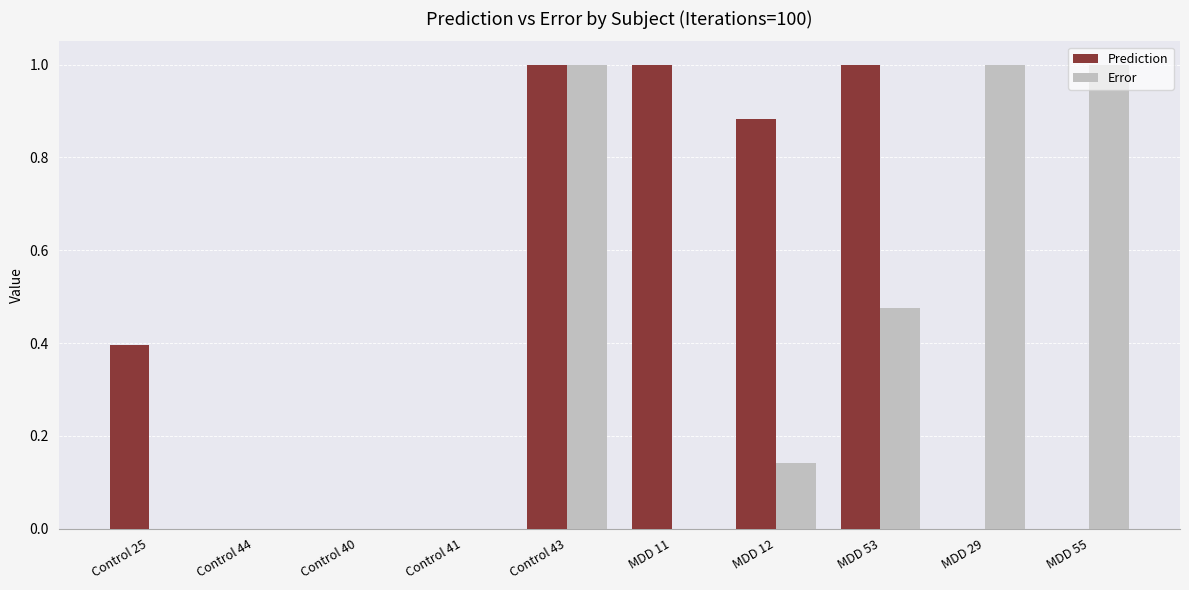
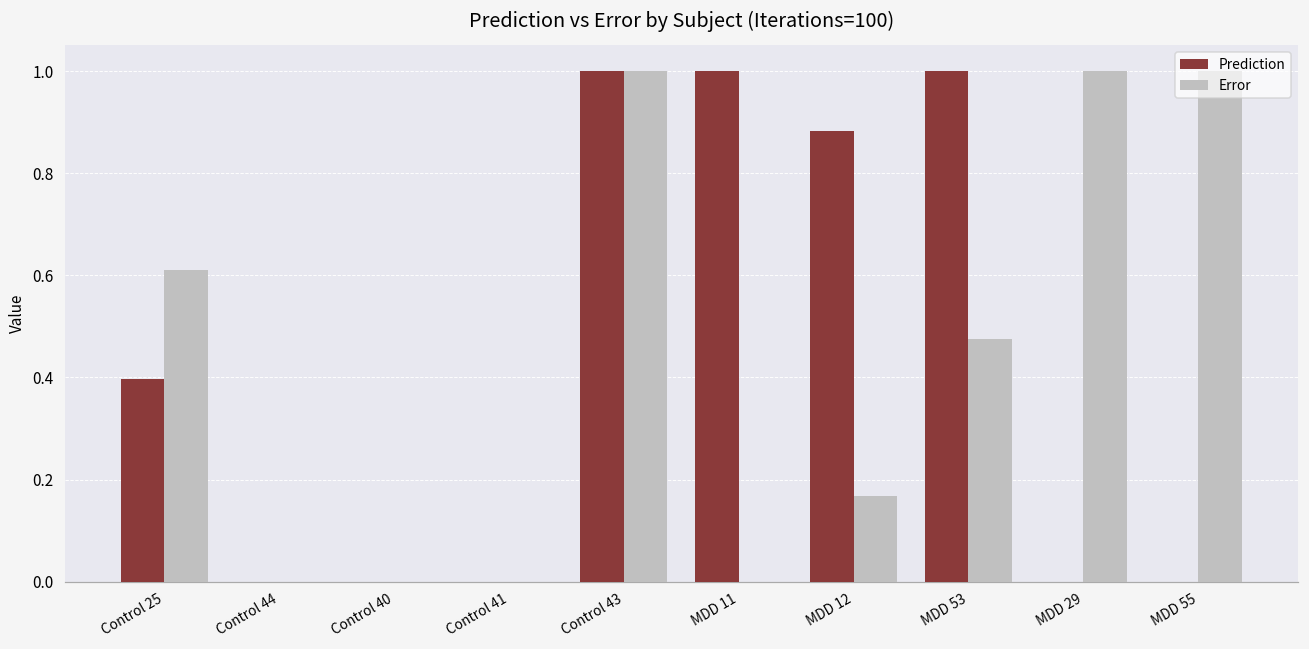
Error, Control 25: 0.00 -> 0.61
Error, MDD 12: 0.14 -> 0.17
